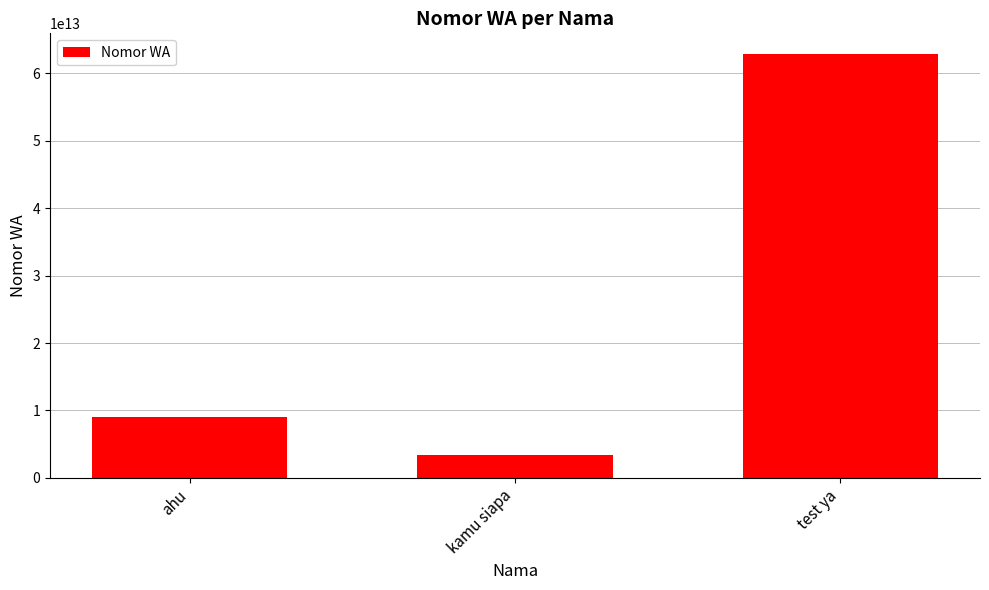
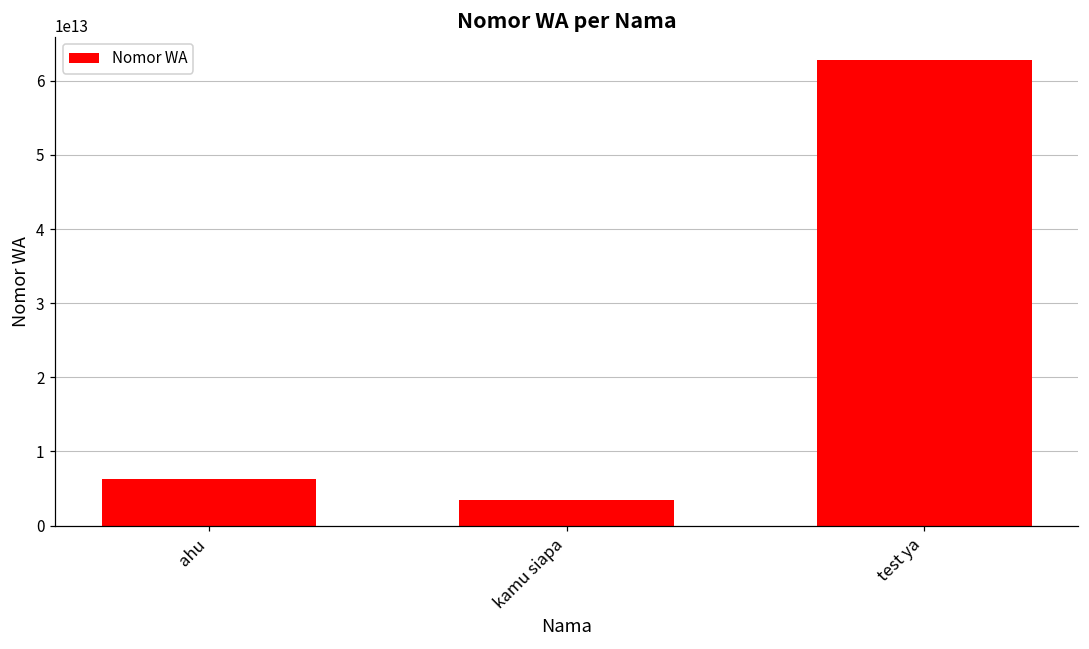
ahu: 9000000000000 -> 6000000000000
